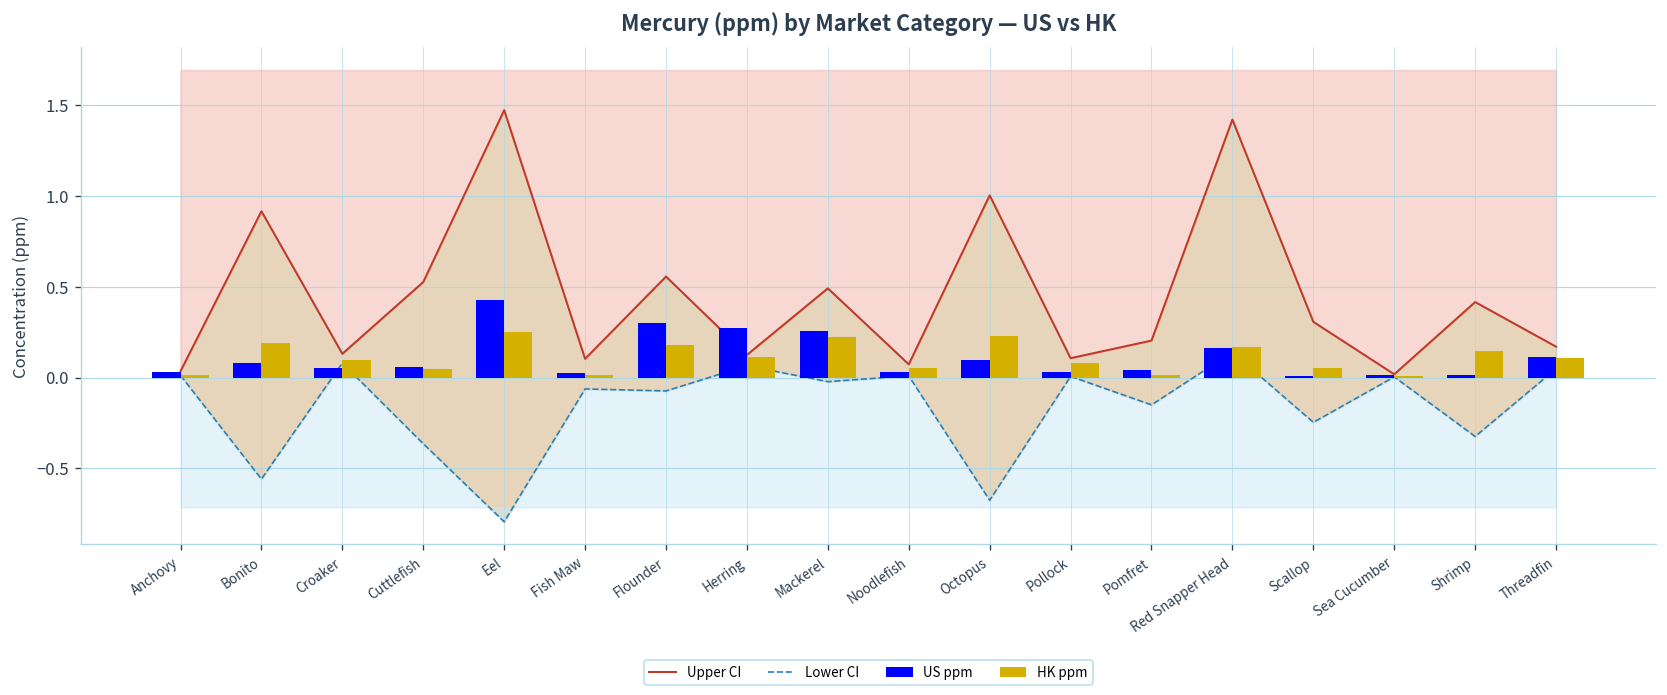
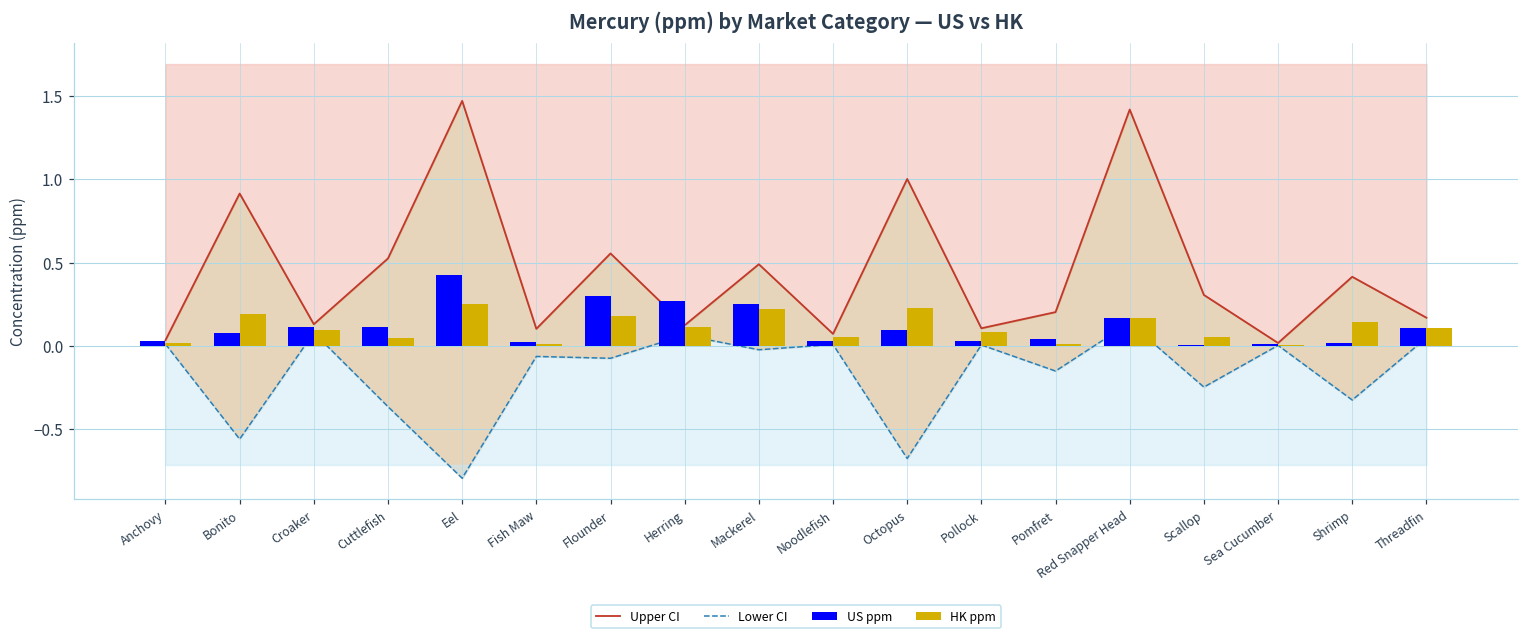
US ppm, Croaker: 0.05 -> 0.11
US ppm, Cuttlefish: 0.06 -> 0.12
